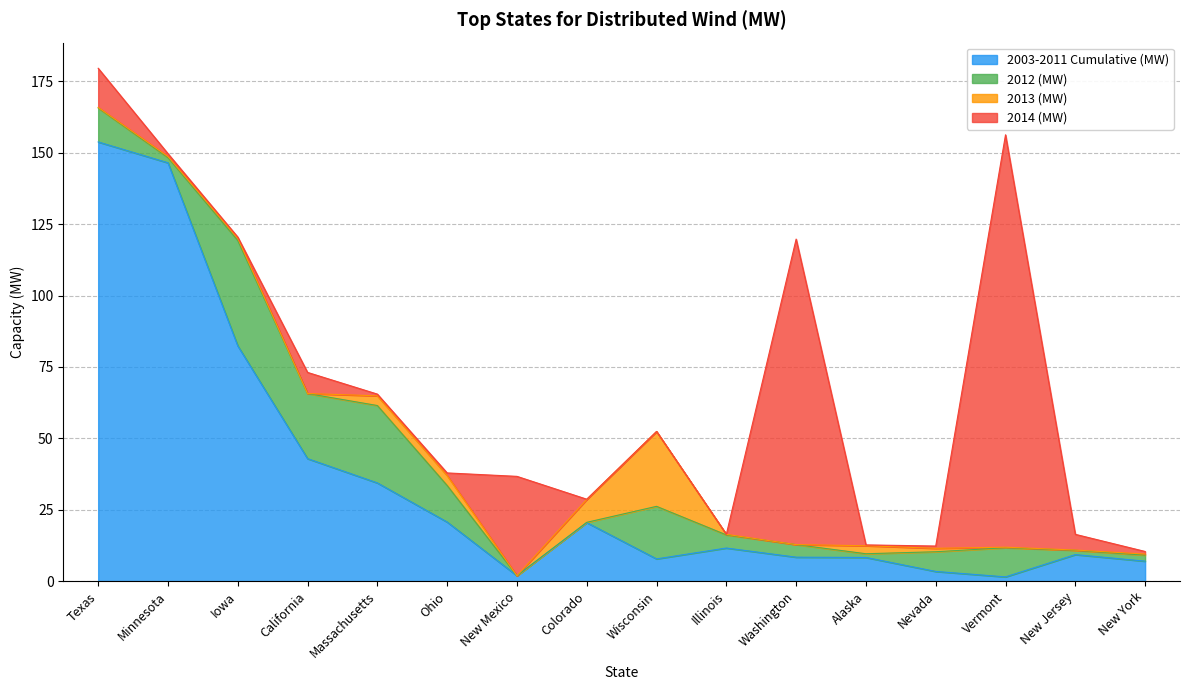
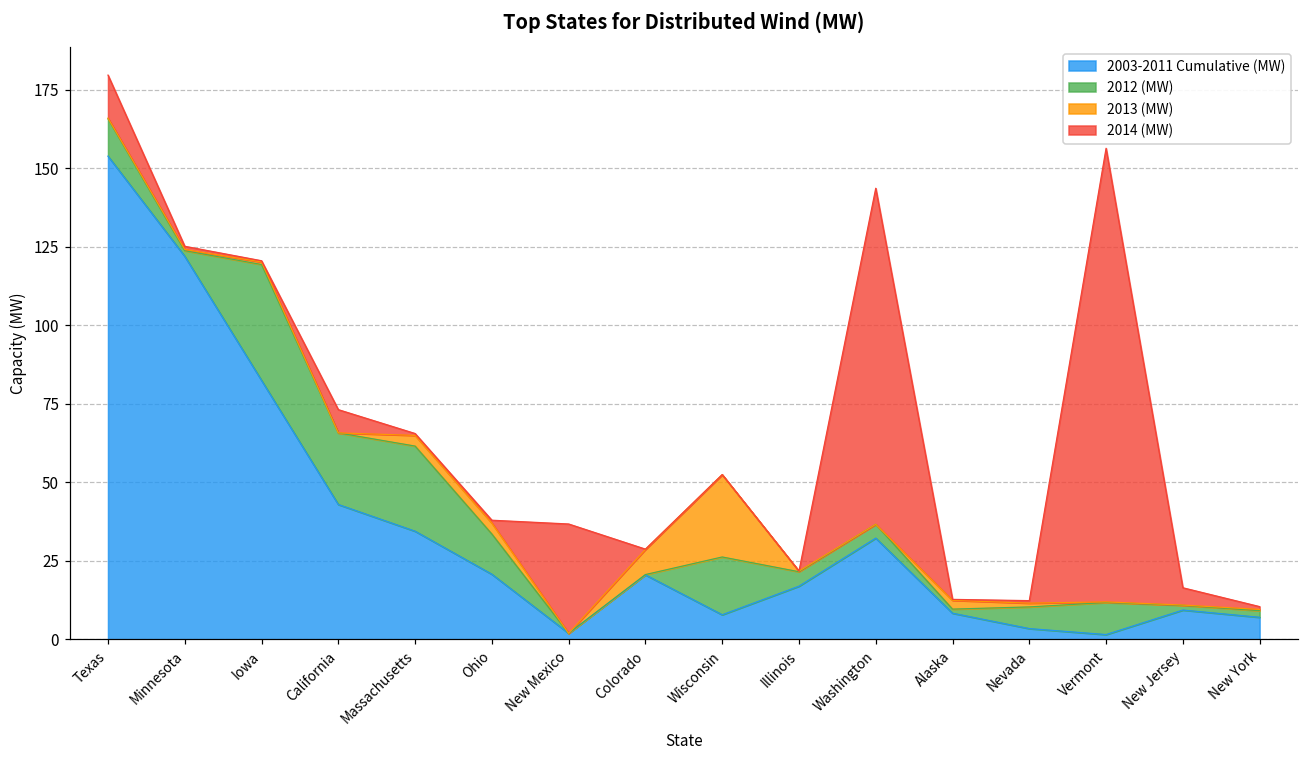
2003-2011 Cumulative (MW), Minnesota: 147 -> 122
2003-2011 Cumulative (MW), Illinois: 12 -> 17
2003-2011 Cumulative (MW), Washington: 8 -> 32
